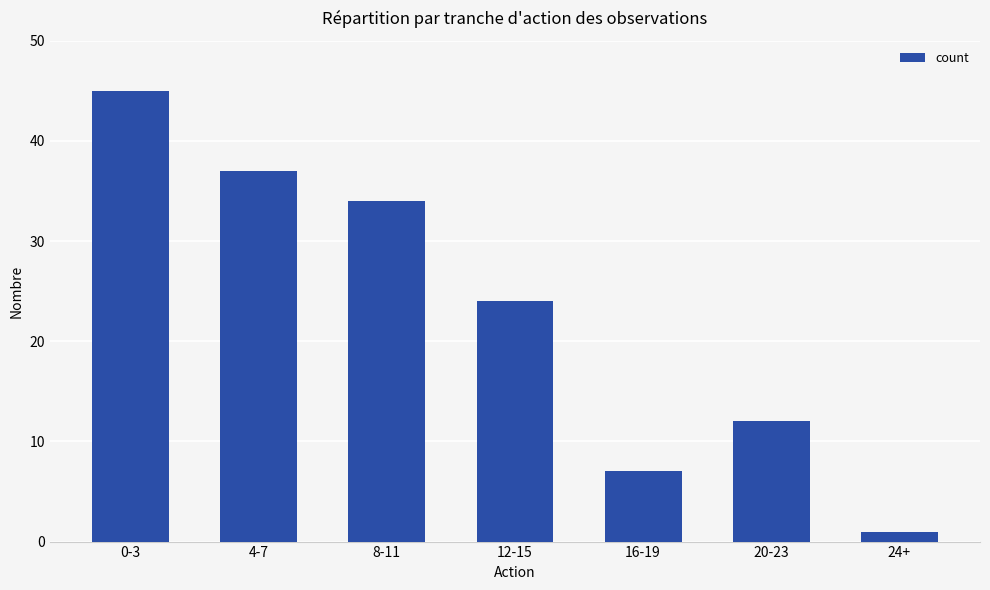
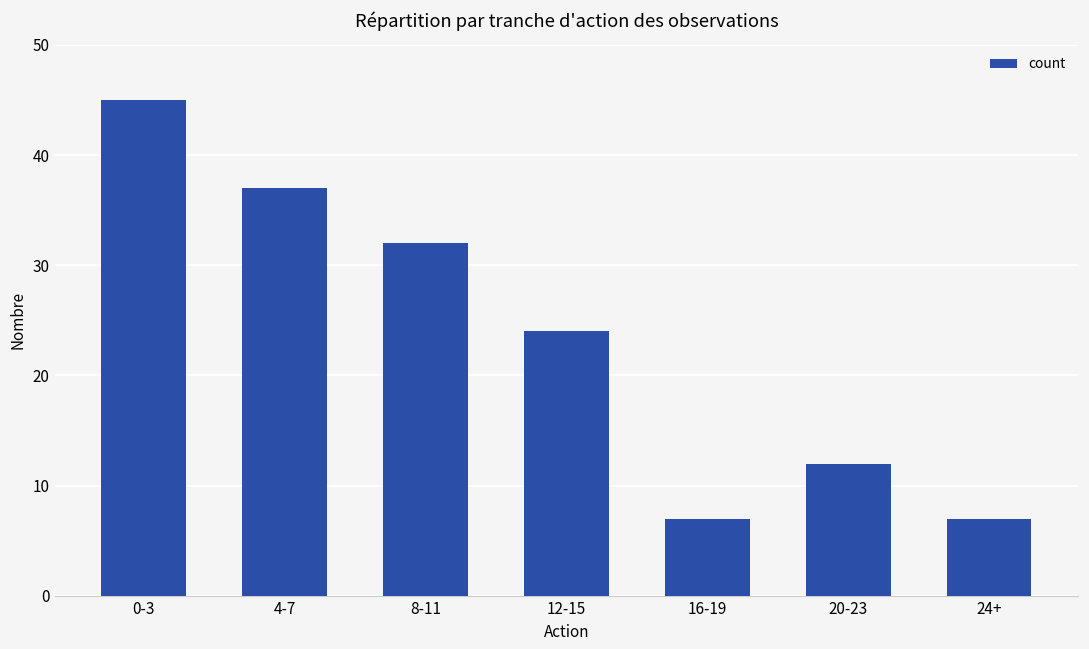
8-11: 34 -> 32
24+: 1 -> 7
